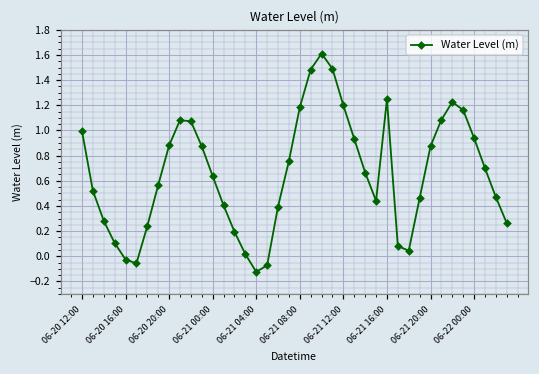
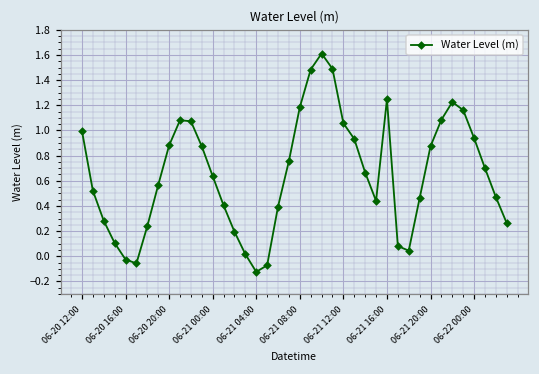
06-21 12:00: 1.20 -> 1.06
